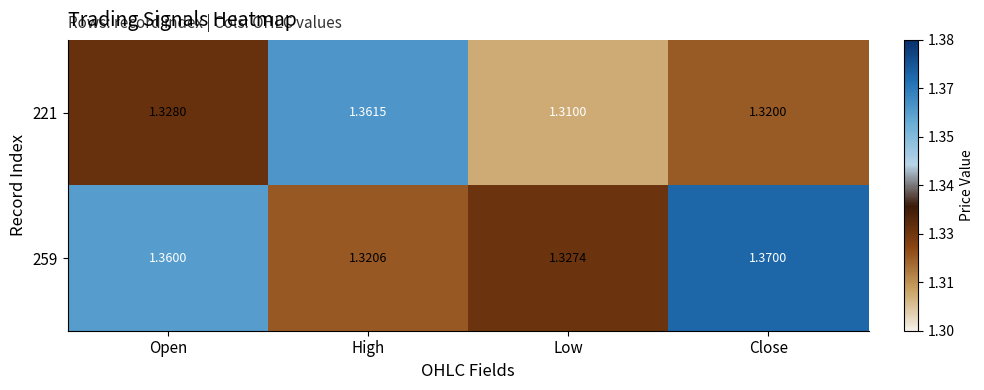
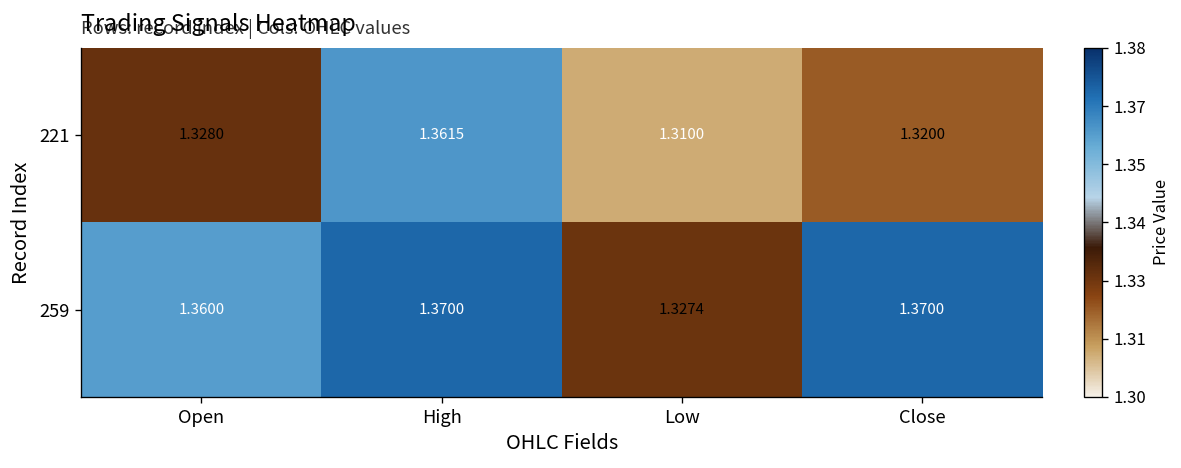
259, High: 1.3206 -> 1.3700
